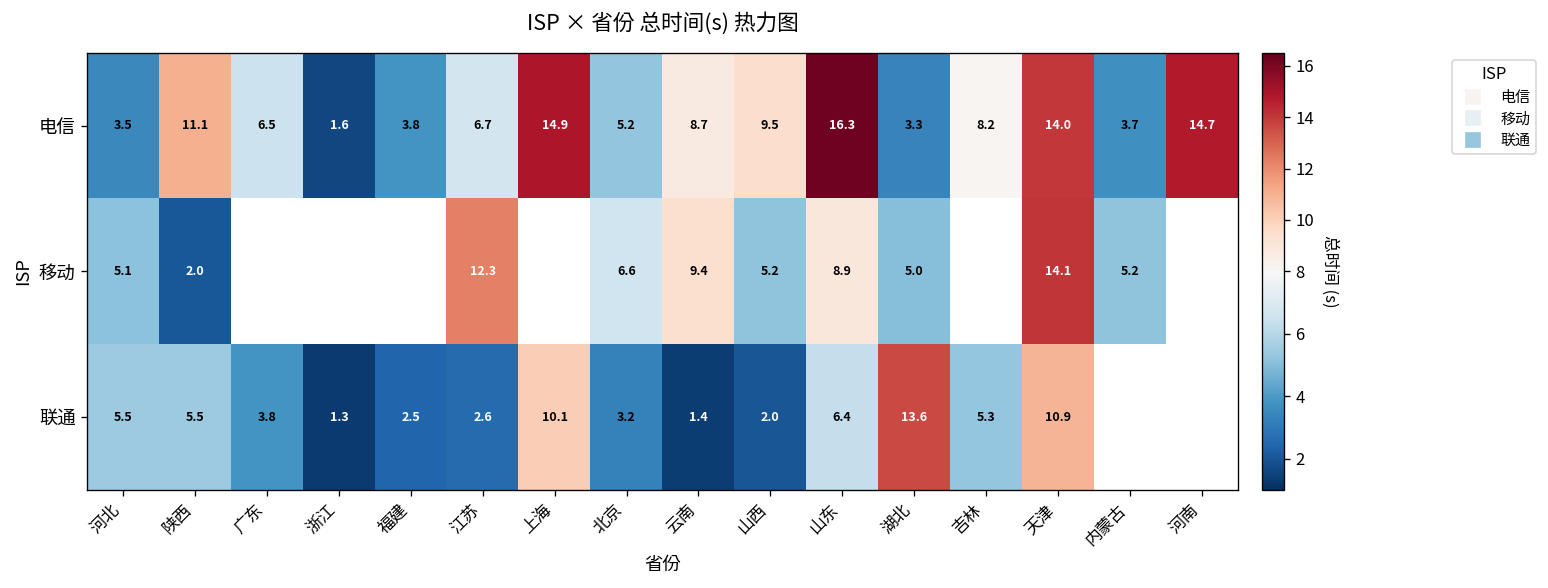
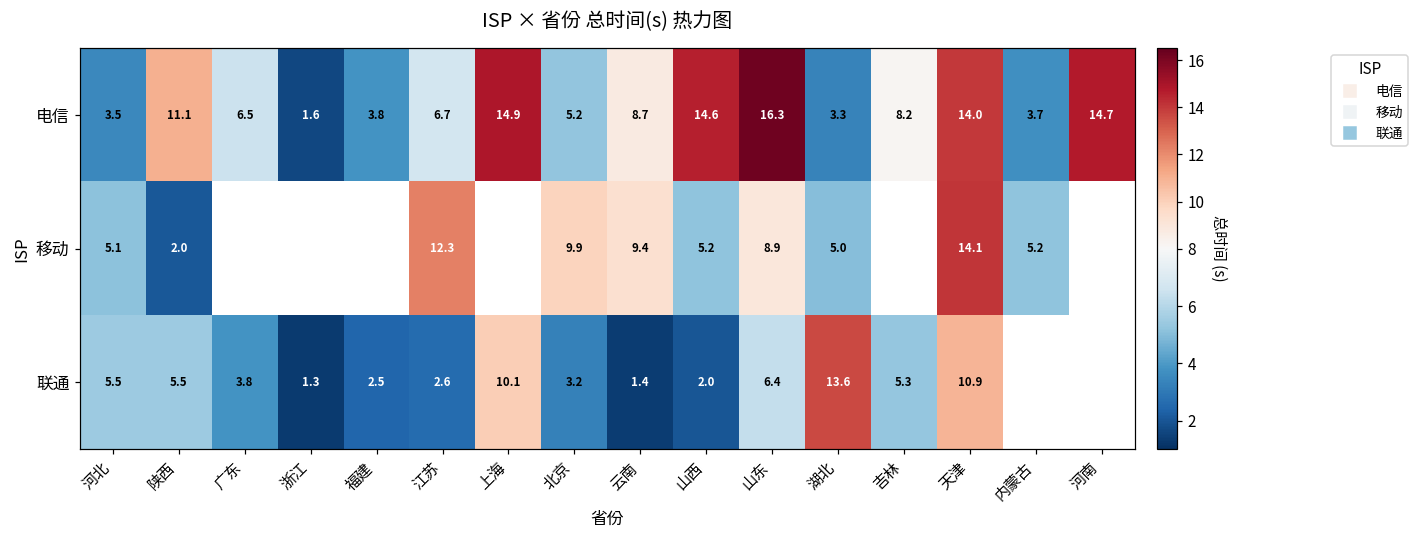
电信, 山西: 9.5 -> 14.6
移动, 北京: 6.6 -> 9.9
